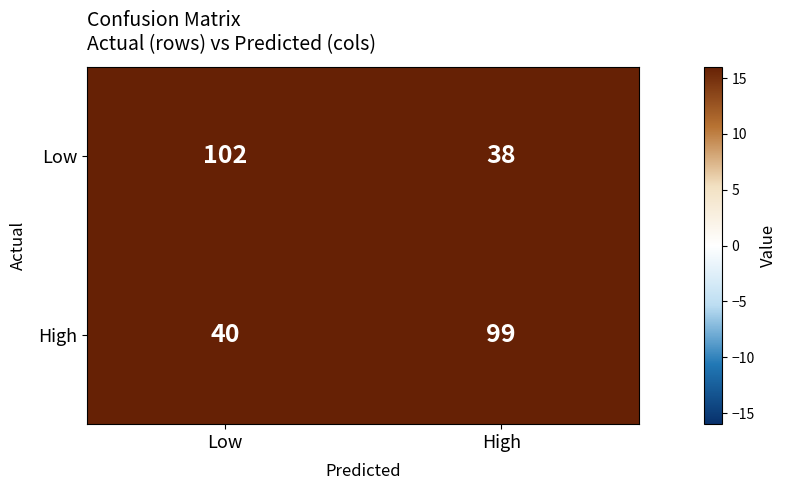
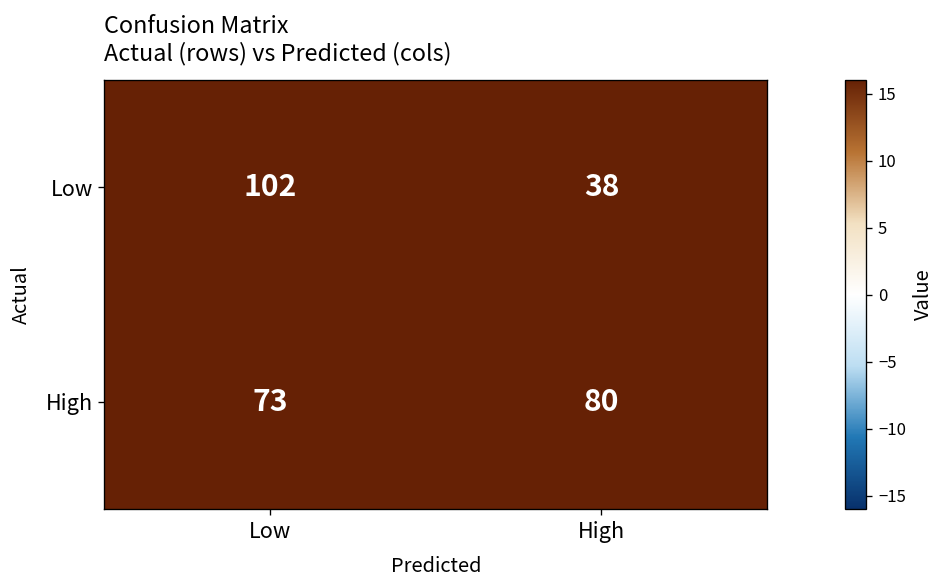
High, Low: 40 -> 73
High, High: 99 -> 80
